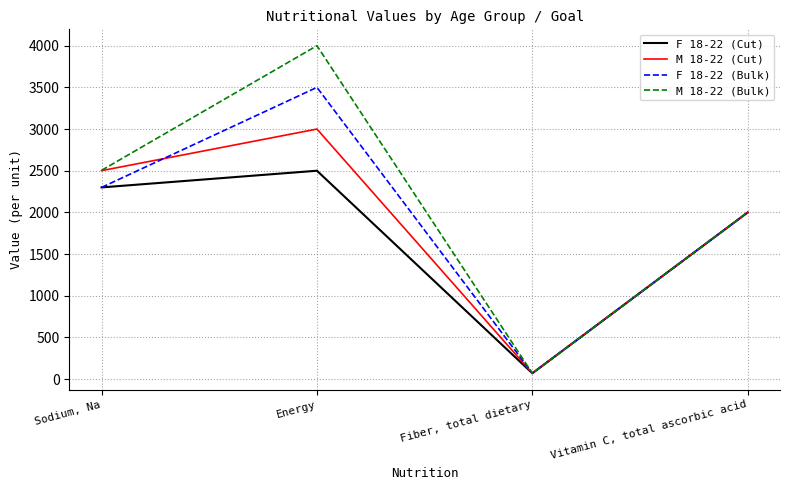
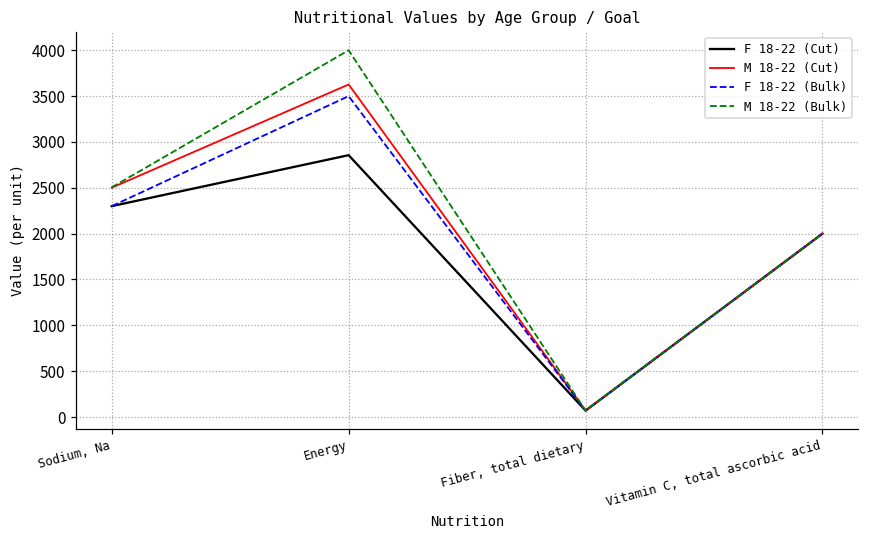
F 18-22 (Cut), Energy: 2500 -> 2900
M 18-22 (Cut), Energy: 3000 -> 3600
